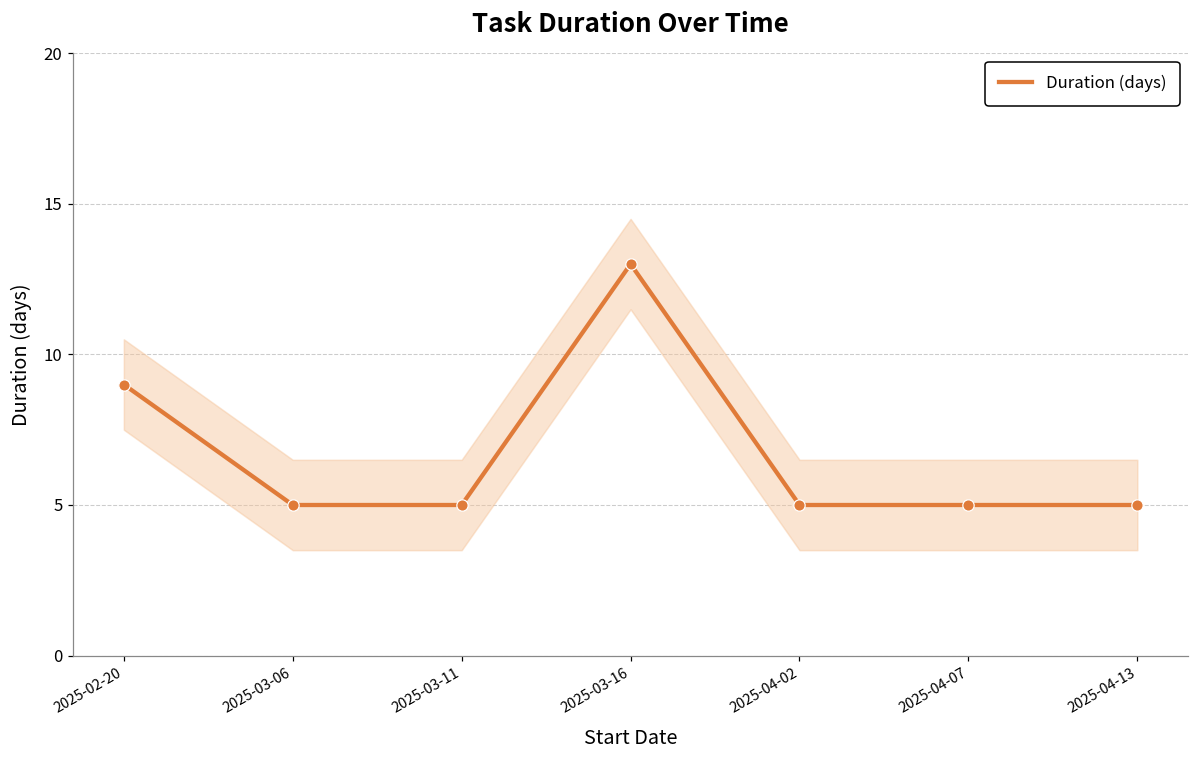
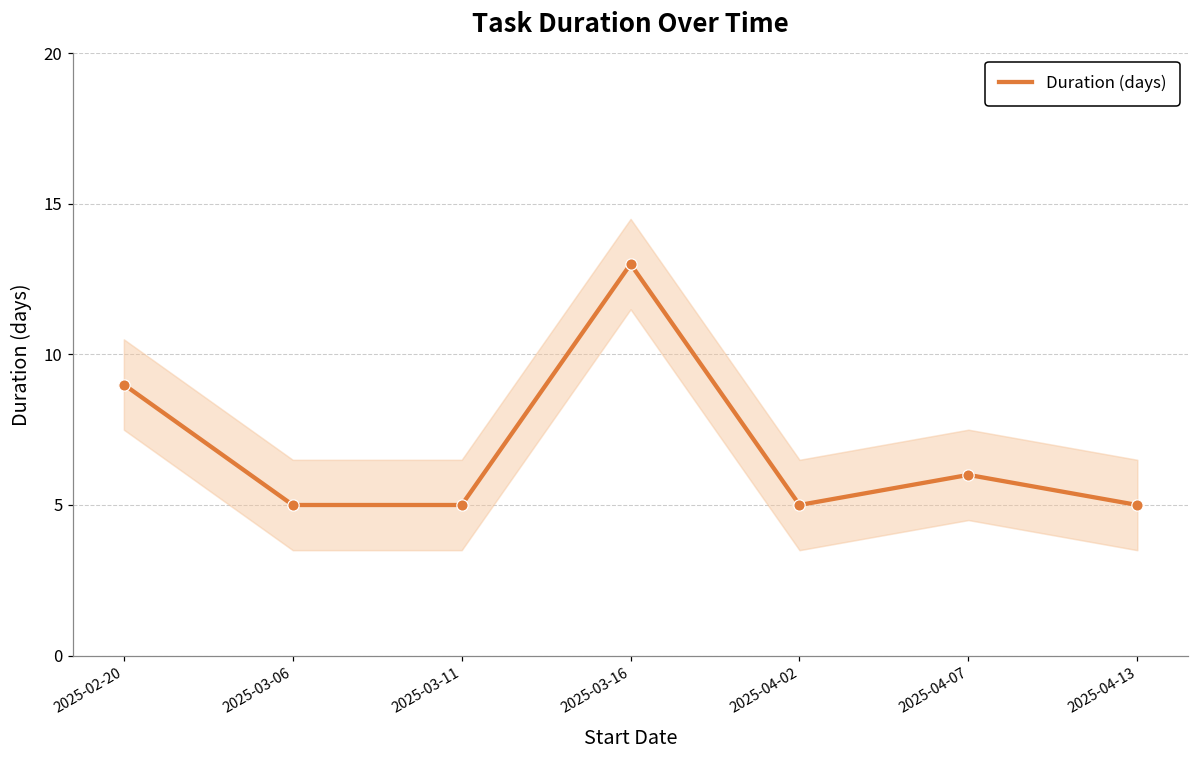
Duration (days), 2025-04-07: 5 -> 6
